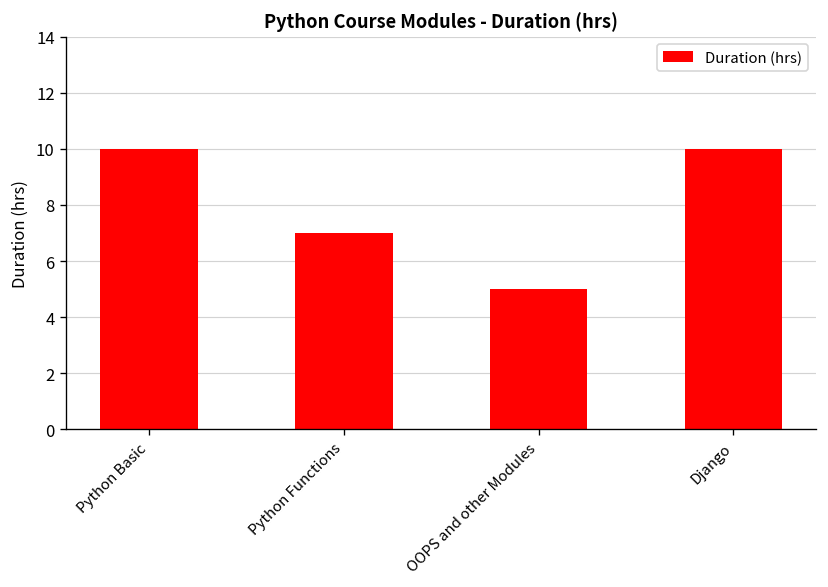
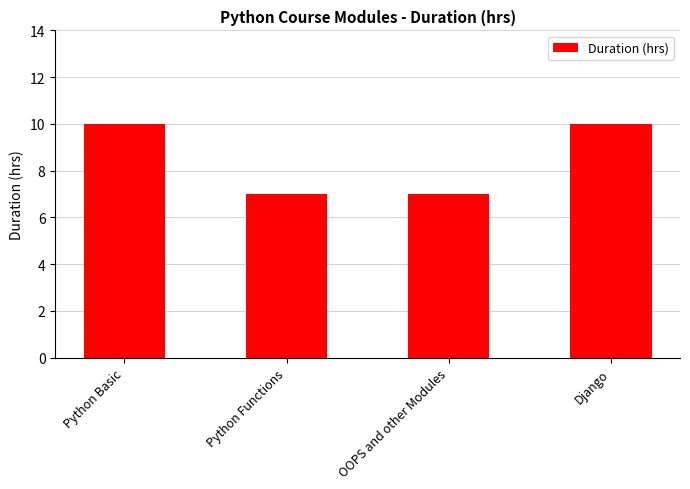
OOPS and other Modules: 5 -> 7
